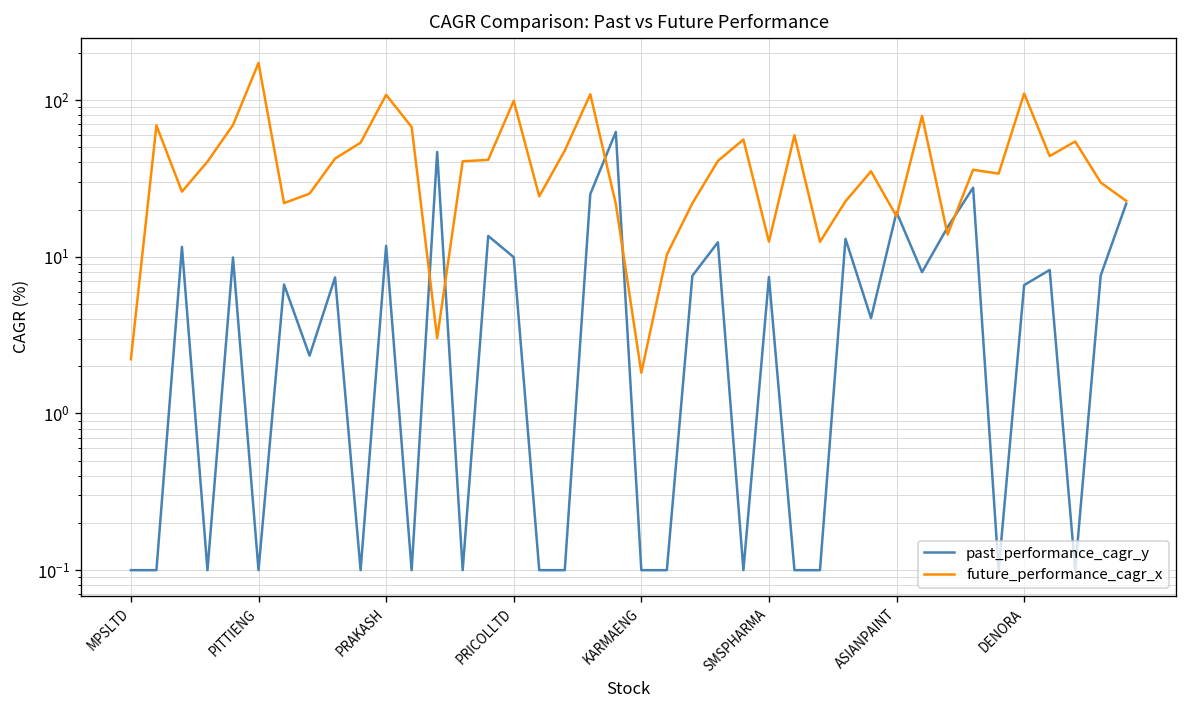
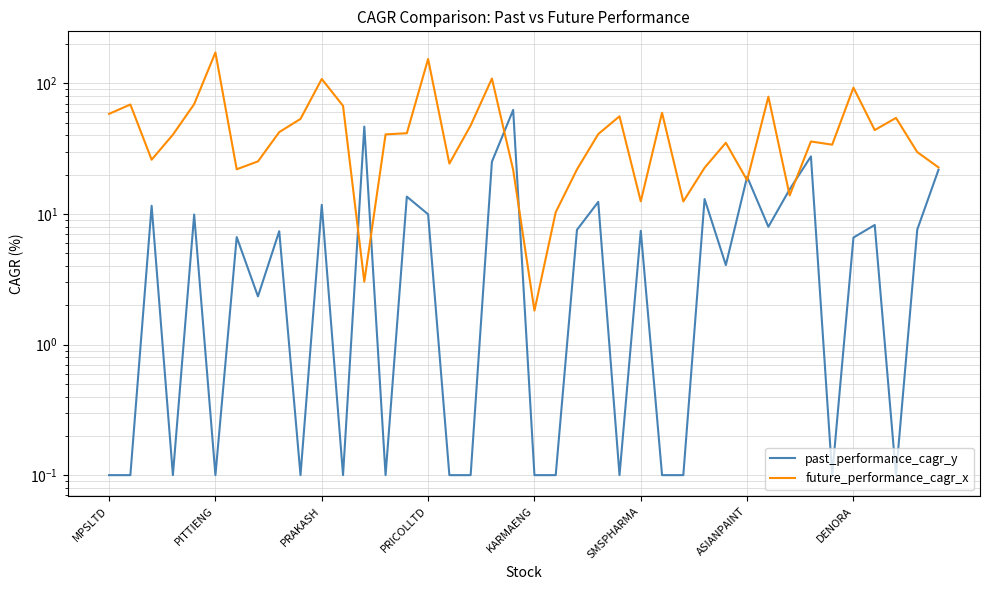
future_performance_cagr_x, MPSLTD: 2.2 -> 60
future_performance_cagr_x, PRICOLLTD: 100 -> 150
future_performance_cagr_x, DENORA: 110 -> 90
